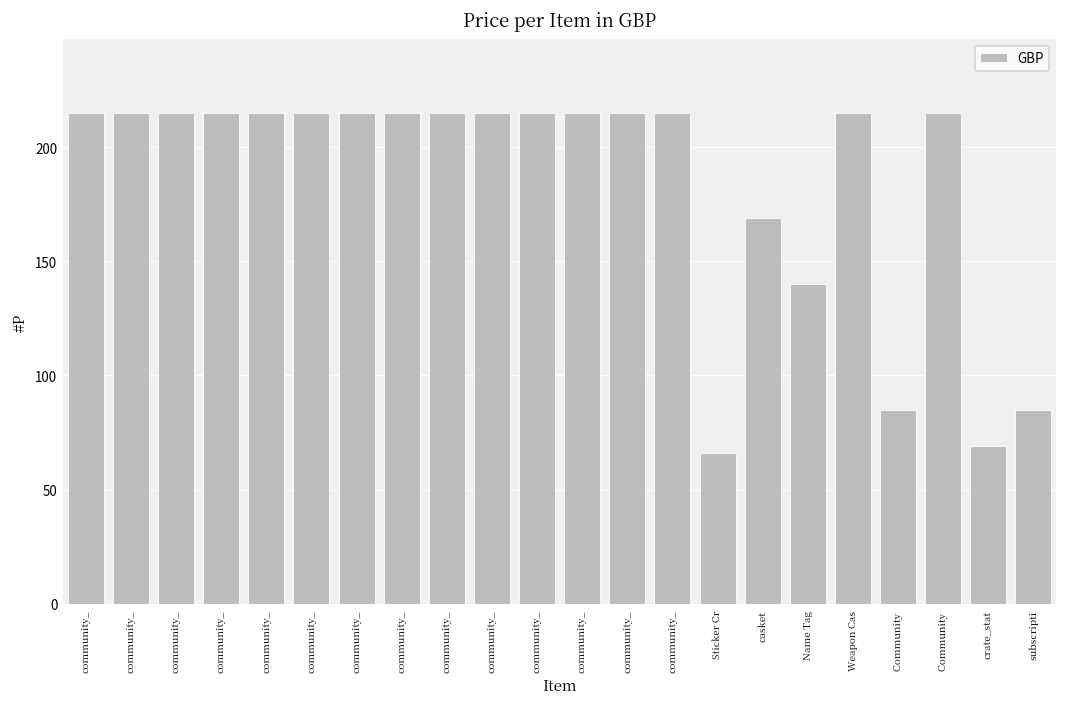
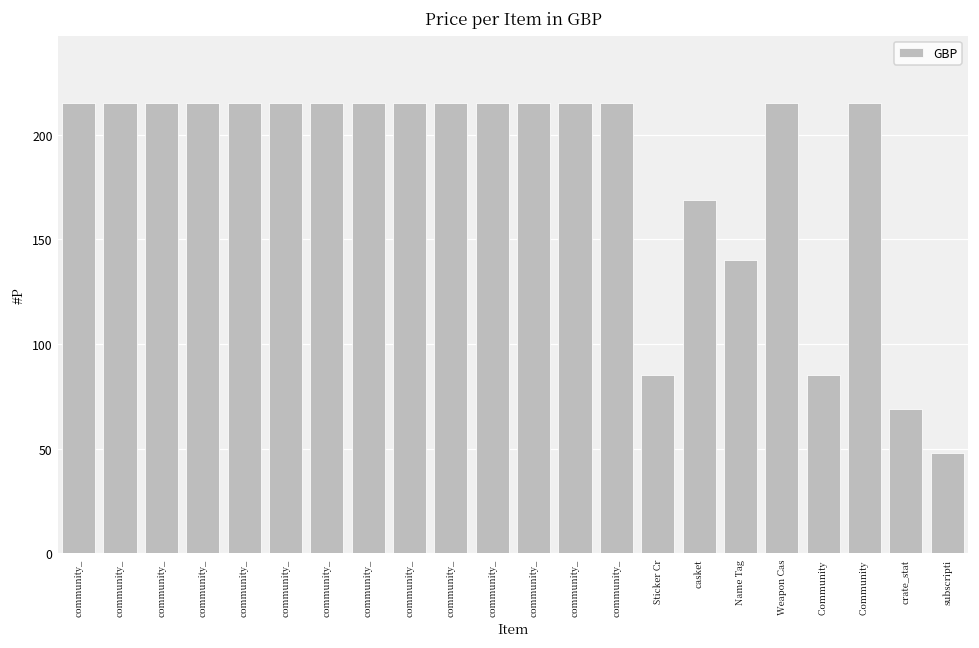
Sticker Cr: 66 -> 85
subscripti: 85 -> 48
